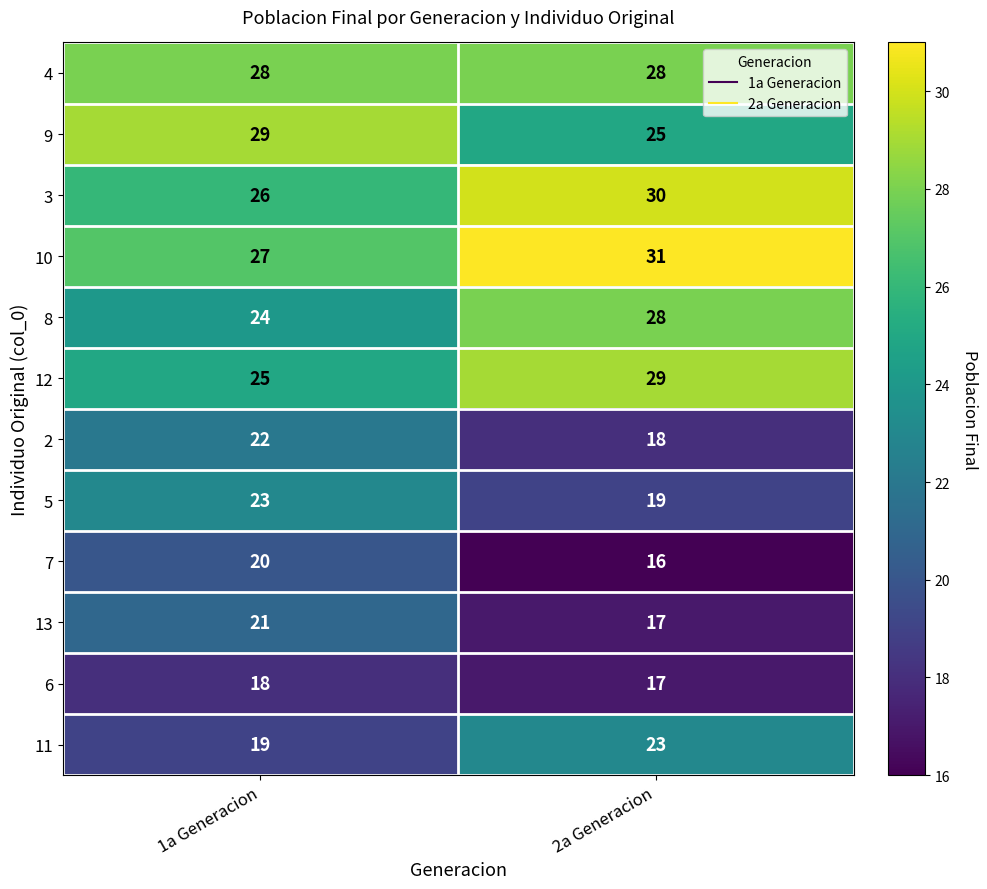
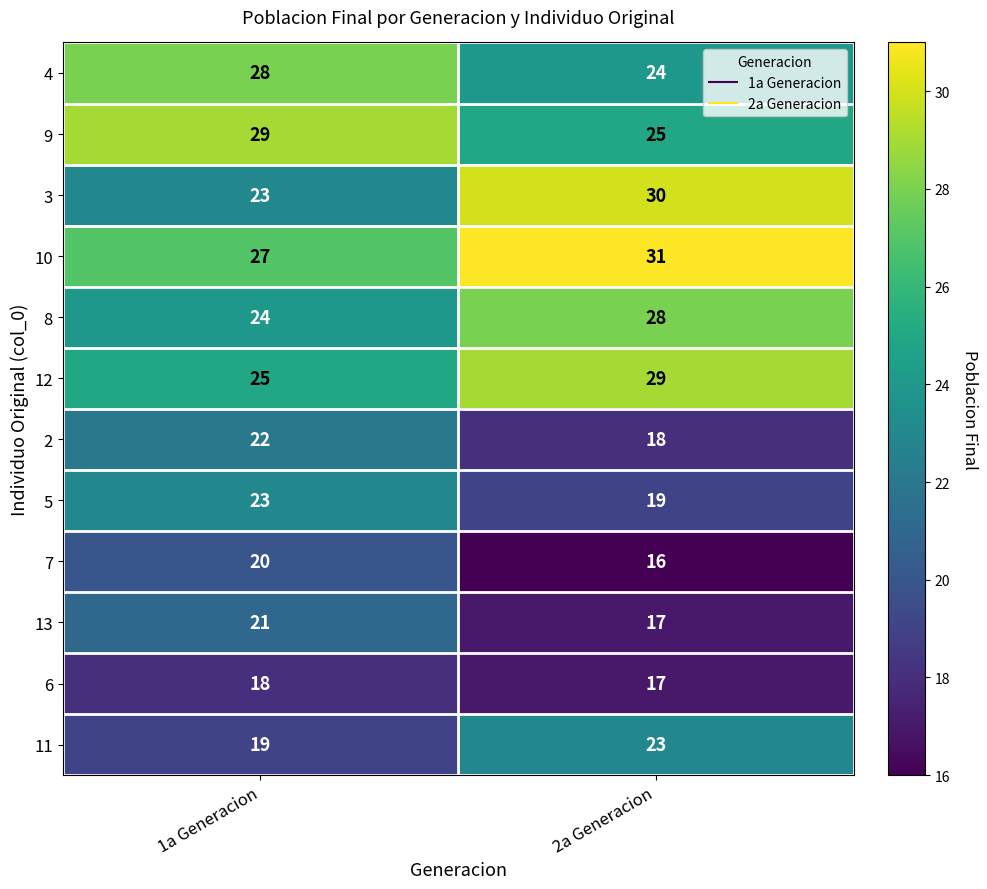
4, 2a Generacion: 28 -> 24
3, 1a Generacion: 26 -> 23
